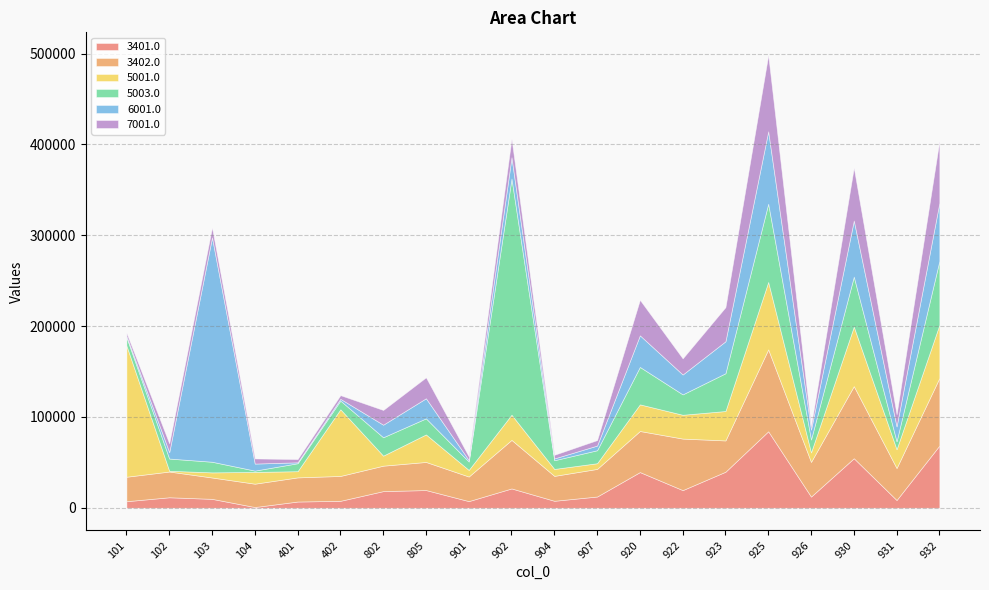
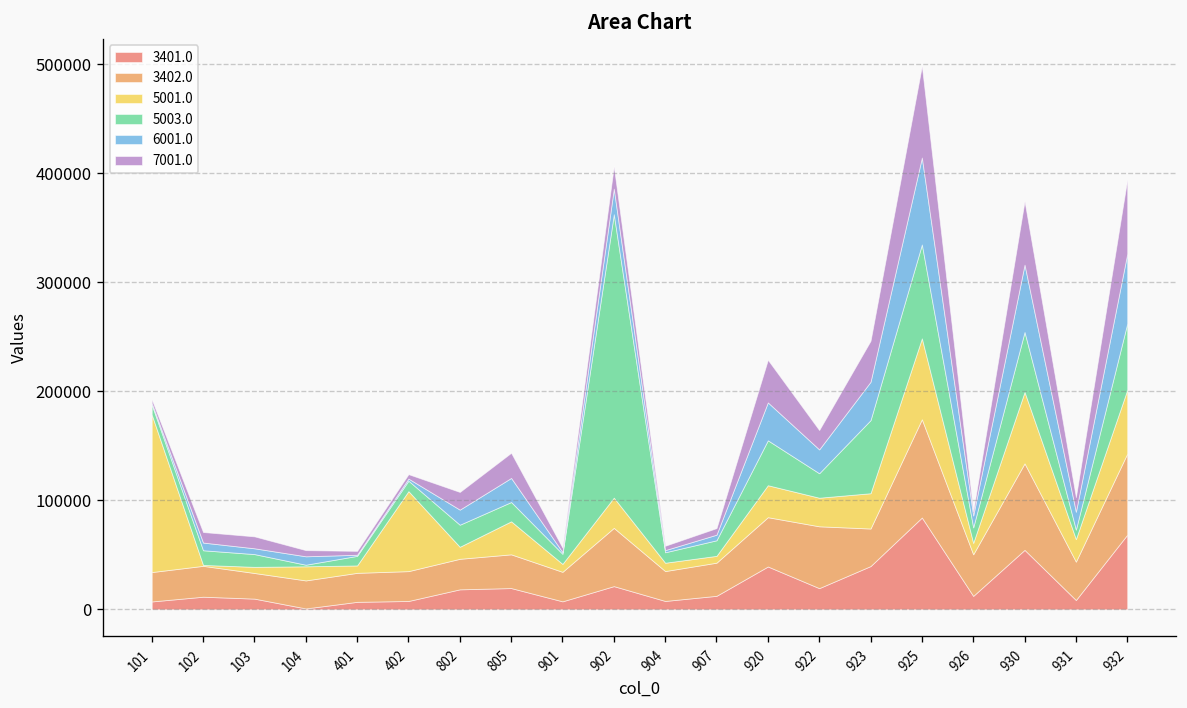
6001.0, 103: 250000 -> 10000
5003.0, 923: 40000 -> 70000
5003.0, 932: 70000 -> 60000
